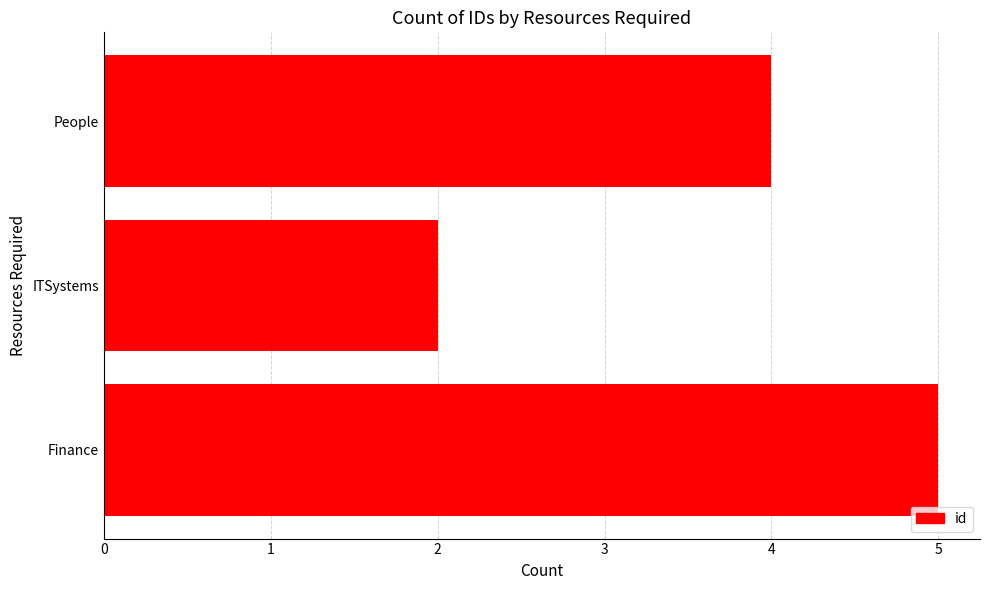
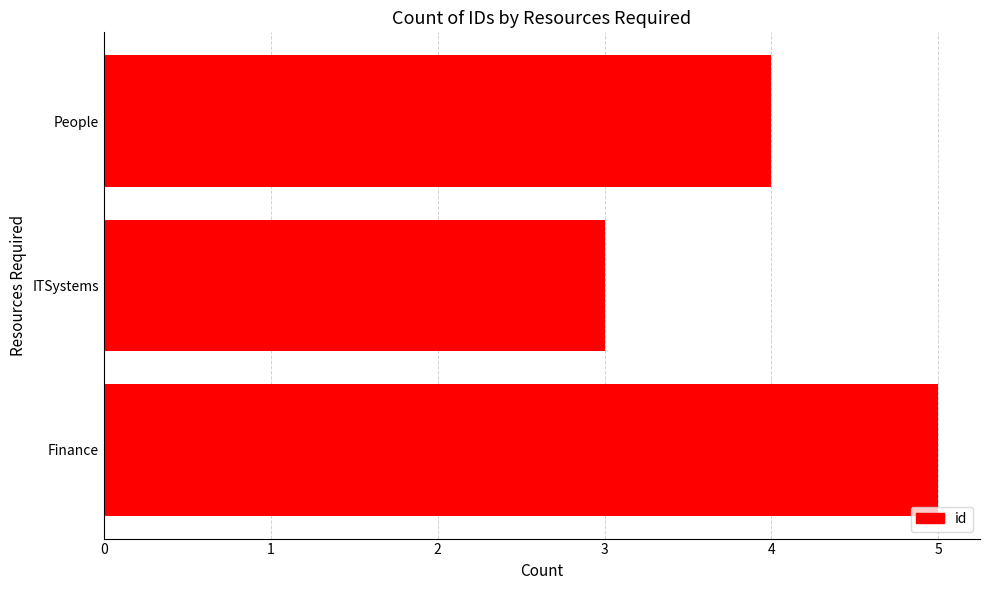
ITSystems: 2 -> 3
